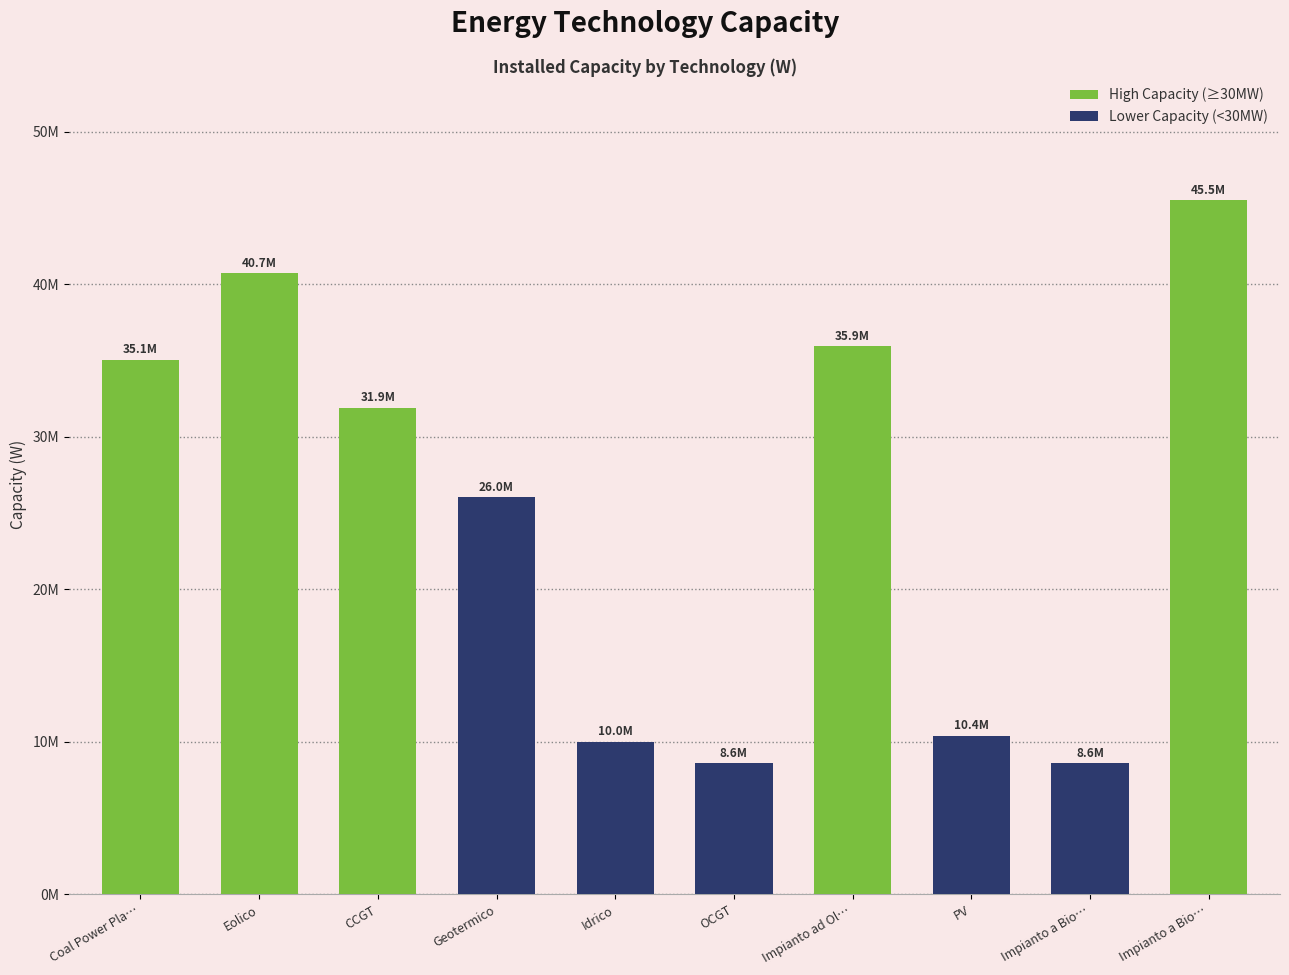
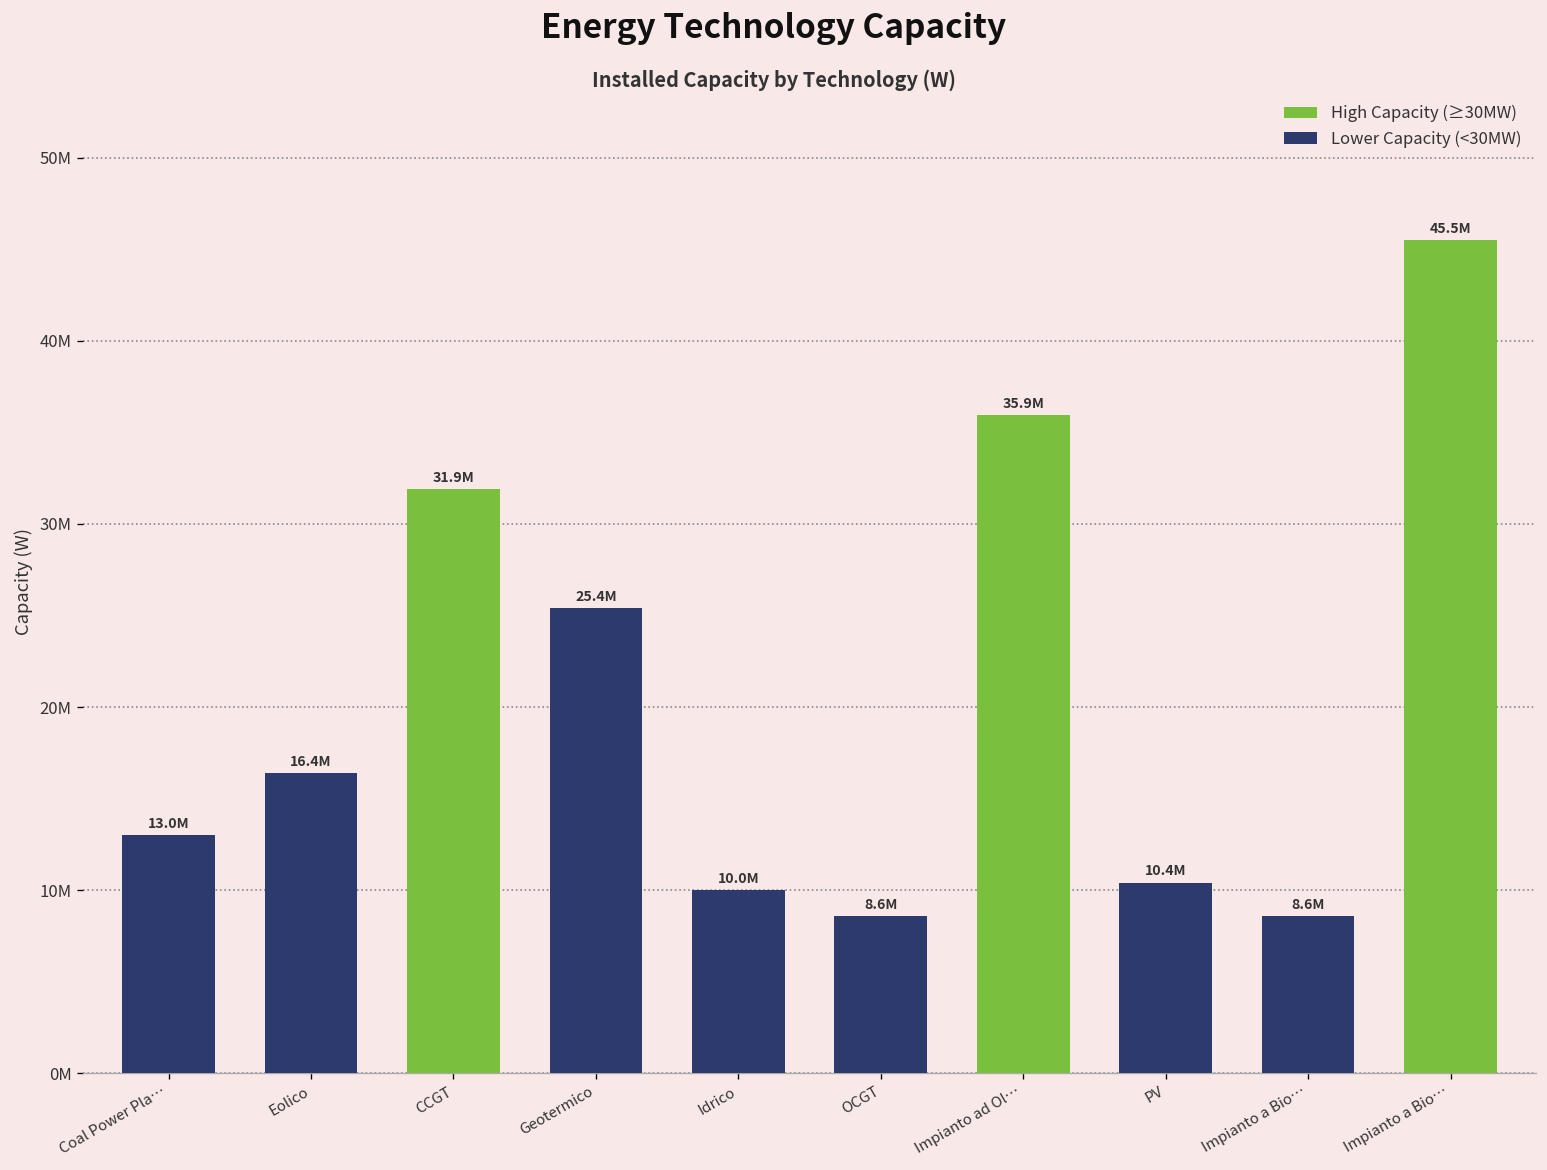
Coal Power Pla…: 35.1M -> 13.0M
Eolico: 40.7M -> 16.4M
Geotermico: 26.0M -> 25.4M
